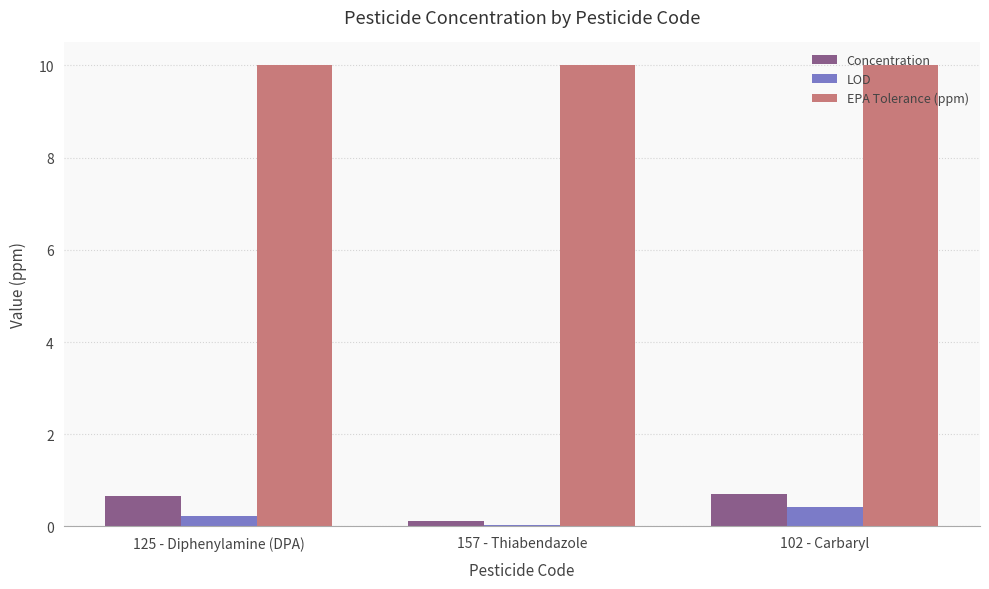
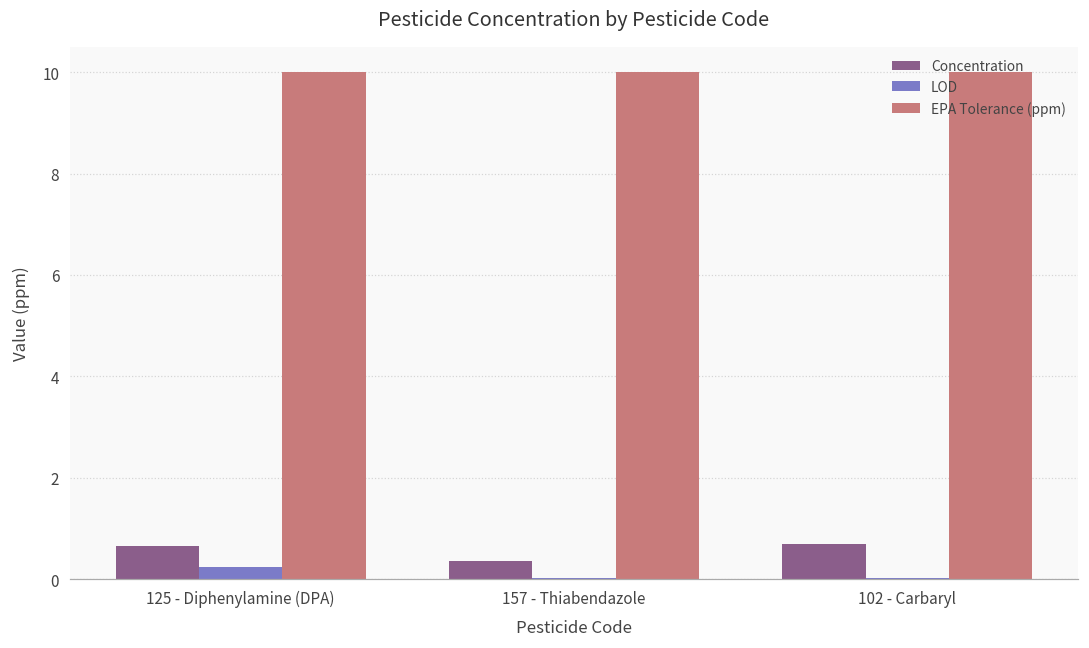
Concentration, 157 - Thiabendazole: 0.1 -> 0.4
LOD, 102 - Carbaryl: 0.4 -> 0.0
